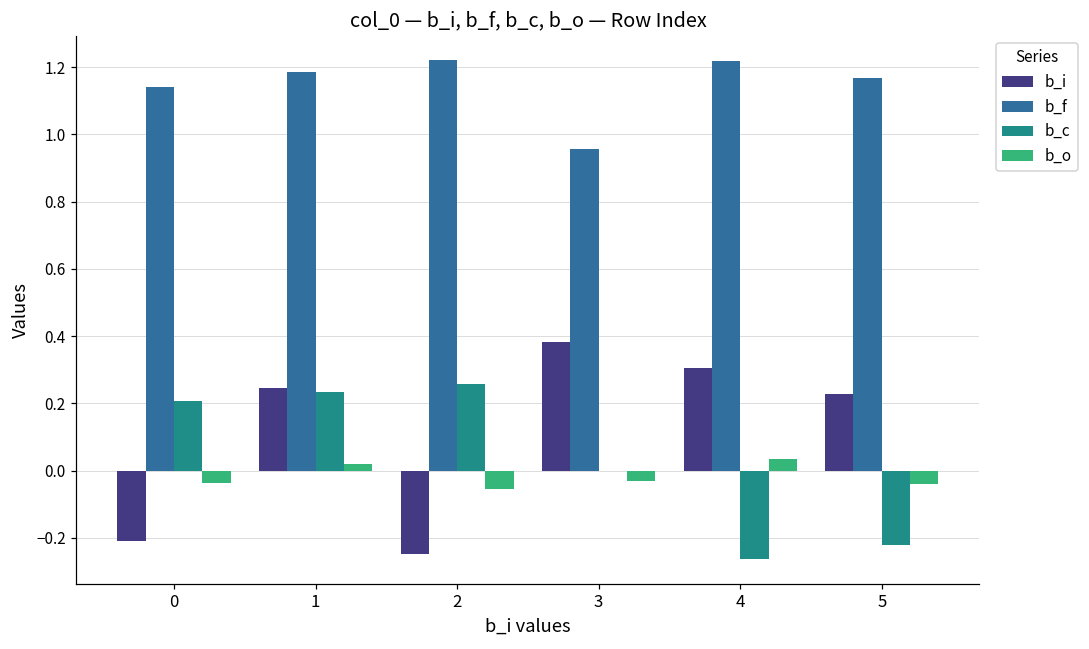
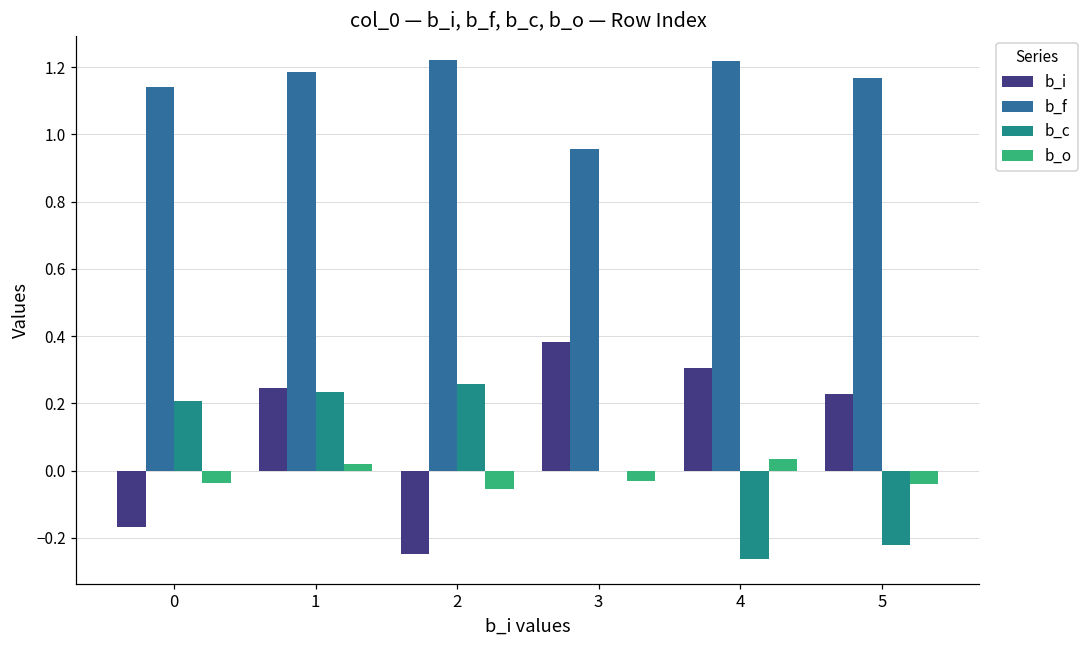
b_i, 0: -0.21 -> -0.17
